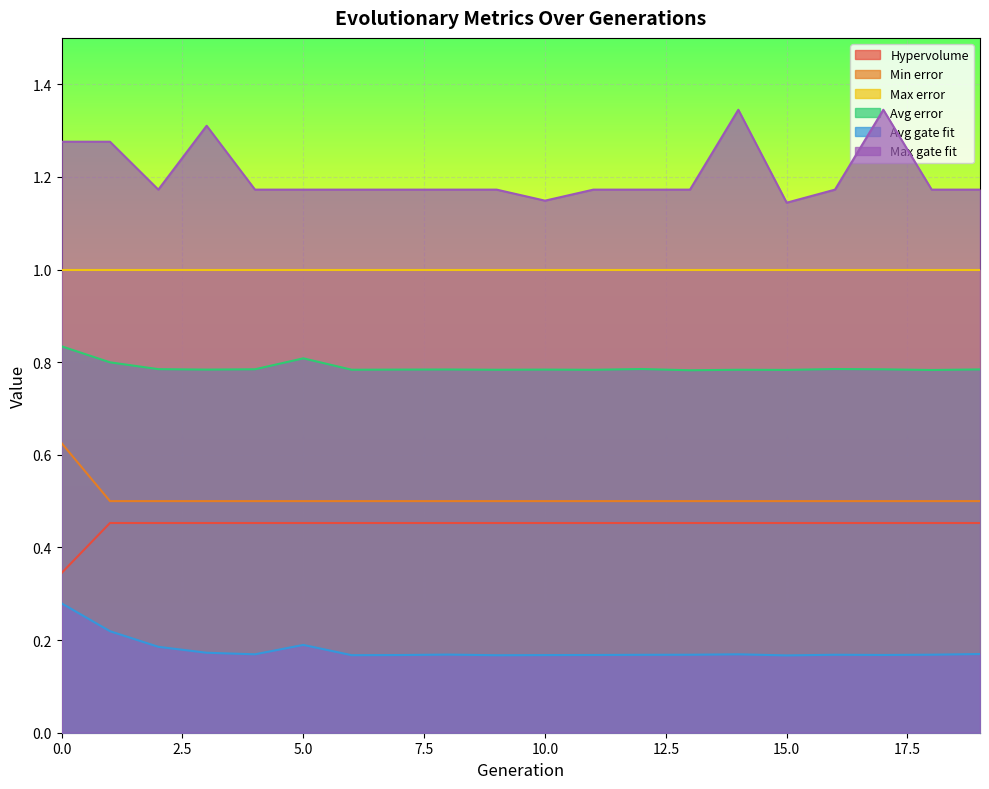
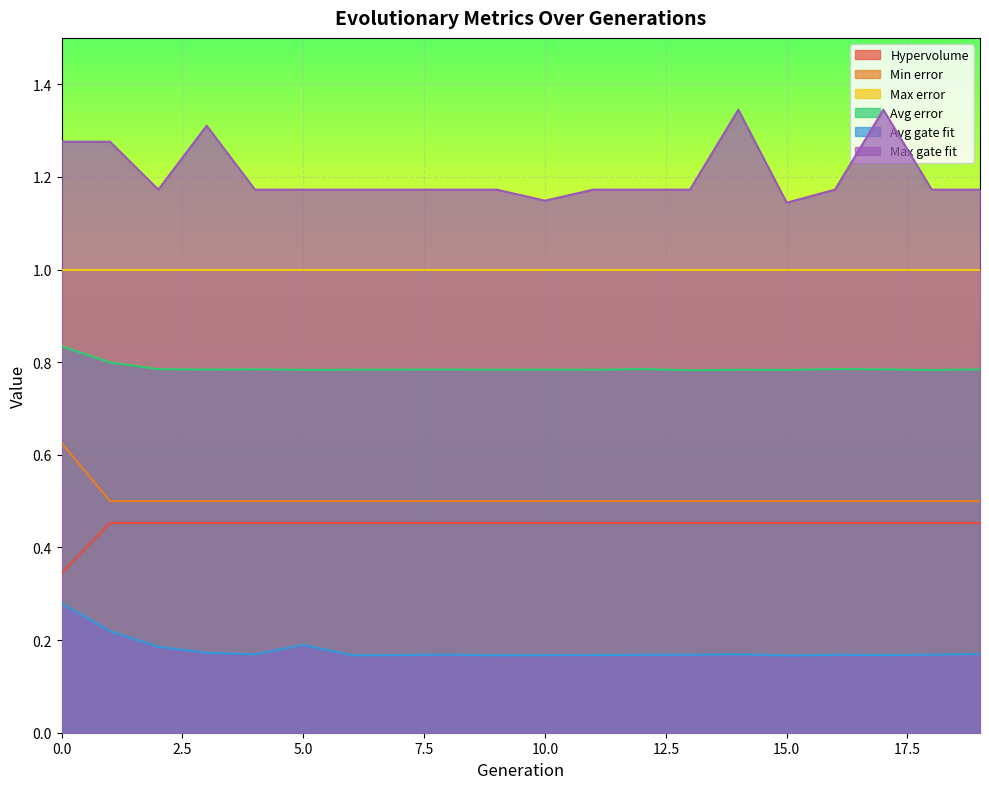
Avg error, 5.0: 0.81 -> 0.78
